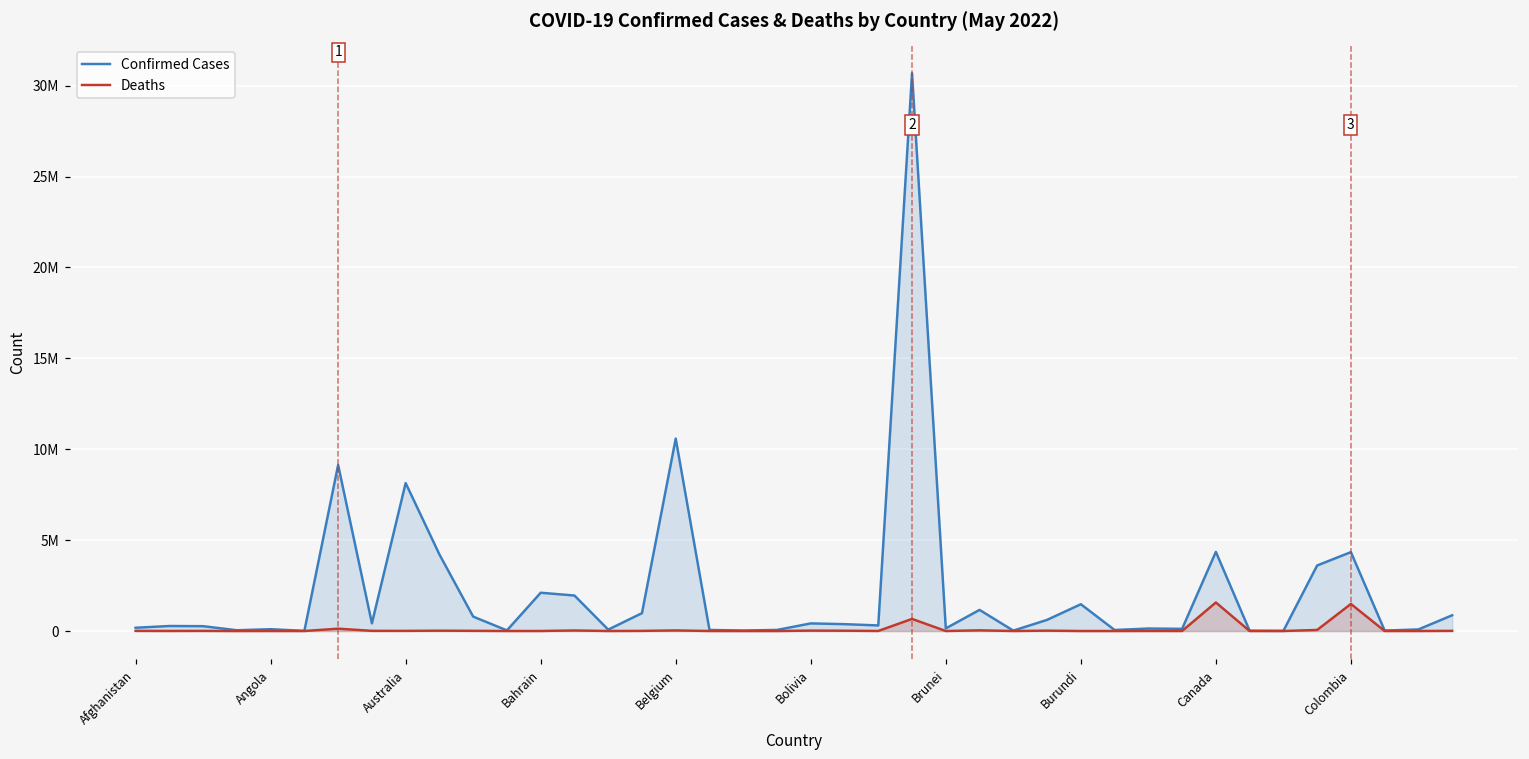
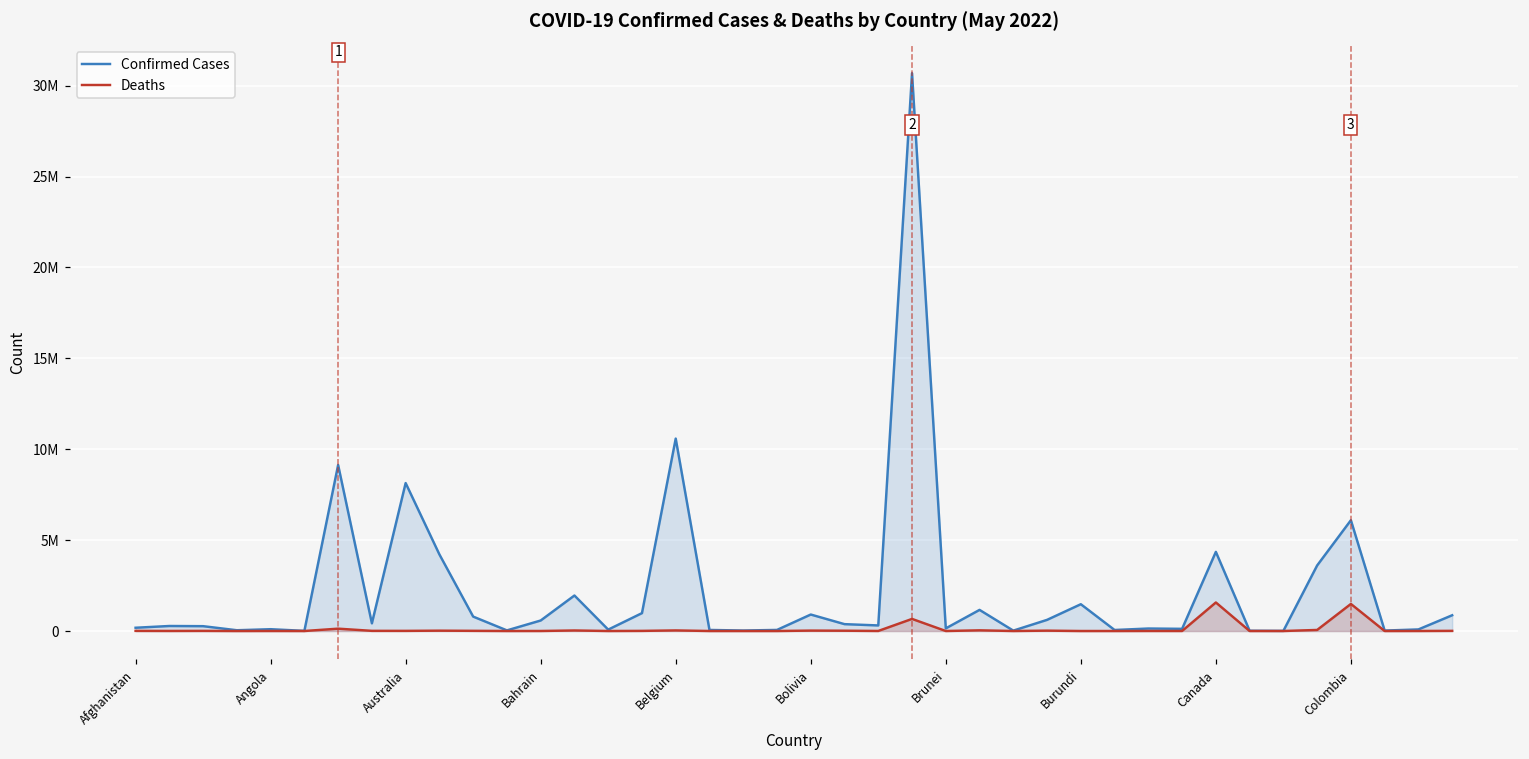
Confirmed Cases, Bahrain: 2100000 -> 600000
Confirmed Cases, Bolivia: 400000 -> 900000
Confirmed Cases, Colombia: 4300000 -> 6100000
